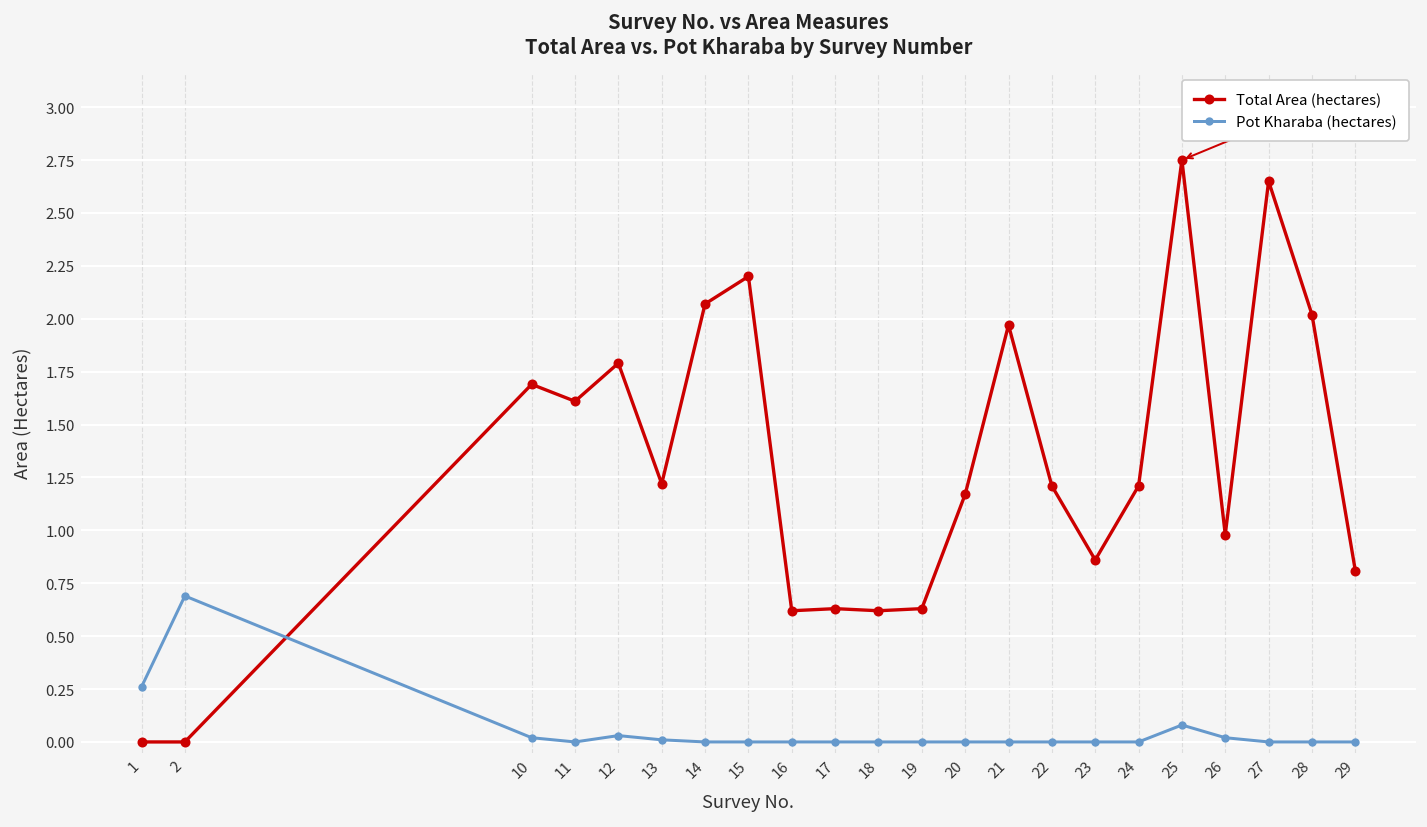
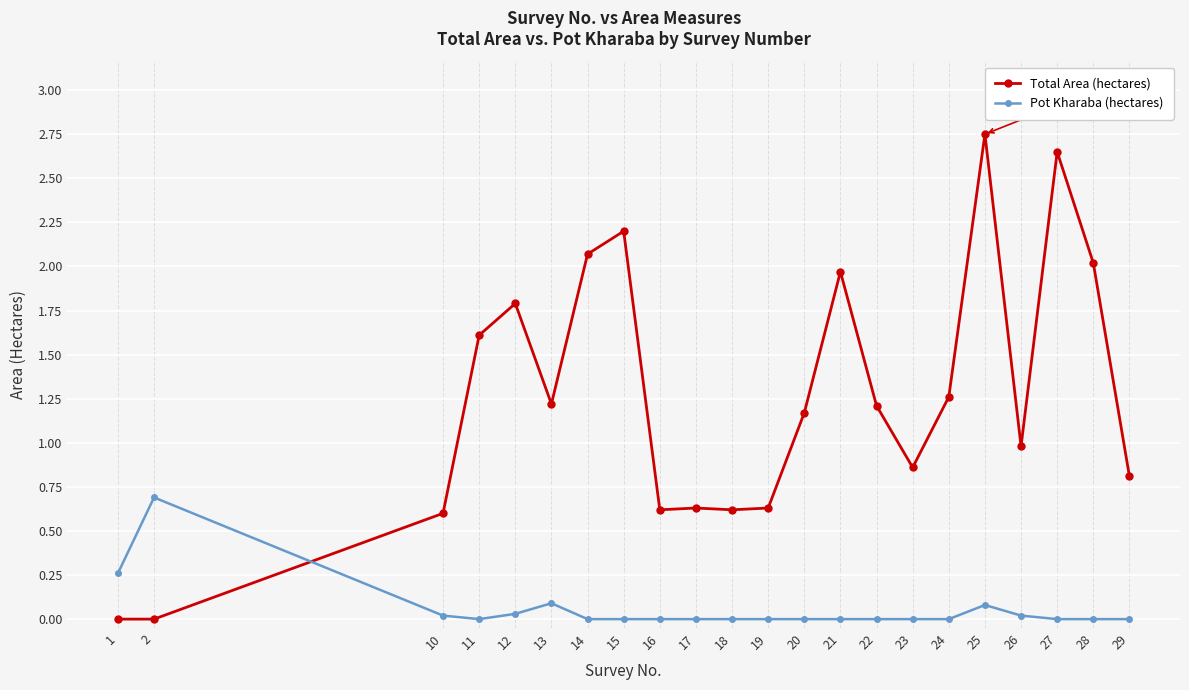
Total Area (hectares), 10: 1.69 -> 0.60
Pot Kharaba (hectares), 13: 0.01 -> 0.09
Total Area (hectares), 24: 1.21 -> 1.26
